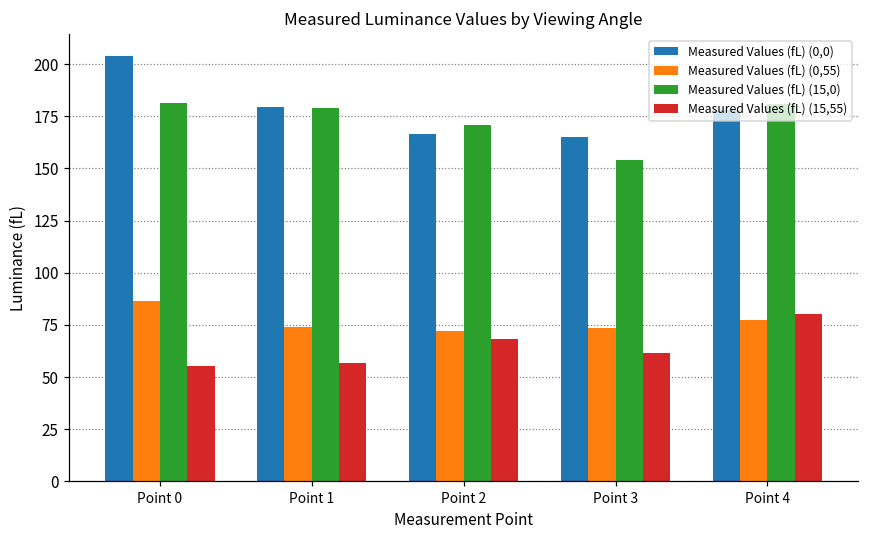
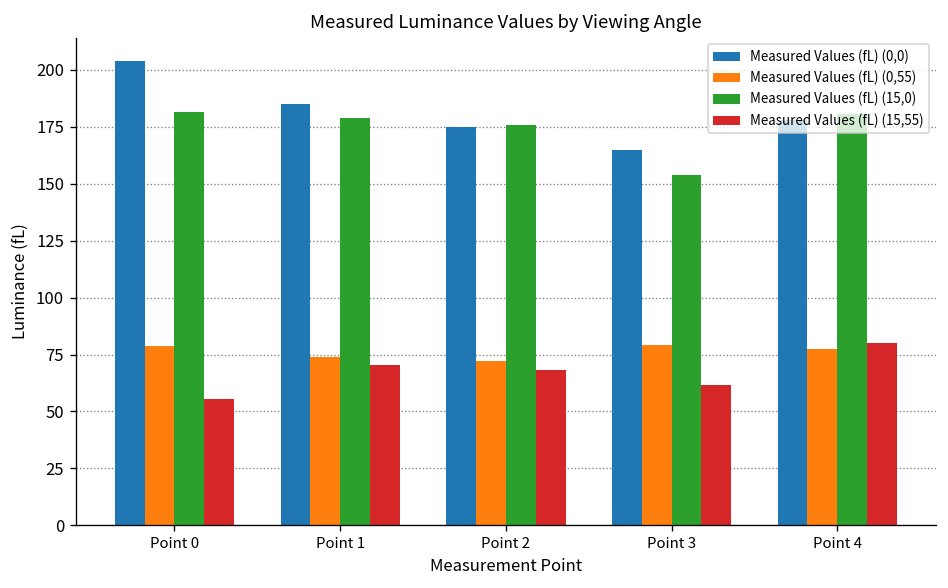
Measured Values (fL) (0,55), Point 0: 87 -> 79
Measured Values (fL) (0,0), Point 1: 179 -> 185
Measured Values (fL) (15,55), Point 1: 57 -> 71
Measured Values (fL) (0,0), Point 2: 166 -> 175
Measured Values (fL) (15,0), Point 2: 171 -> 176
Measured Values (fL) (0,55), Point 3: 73 -> 79
